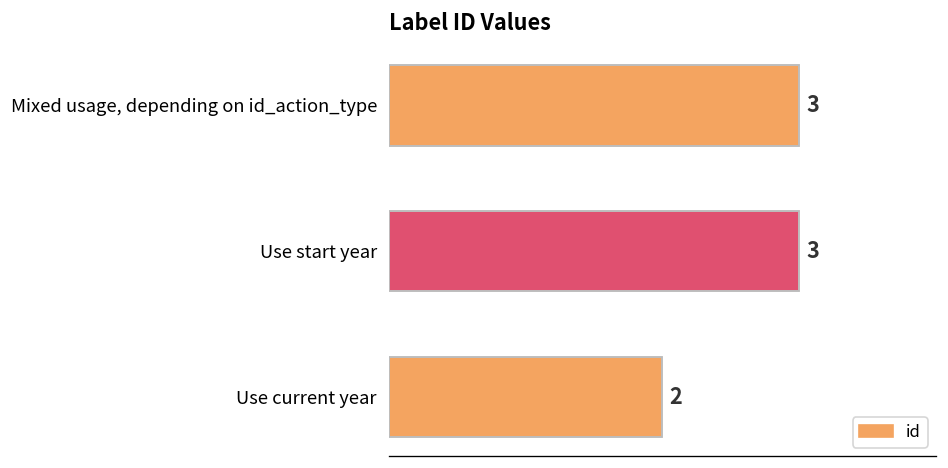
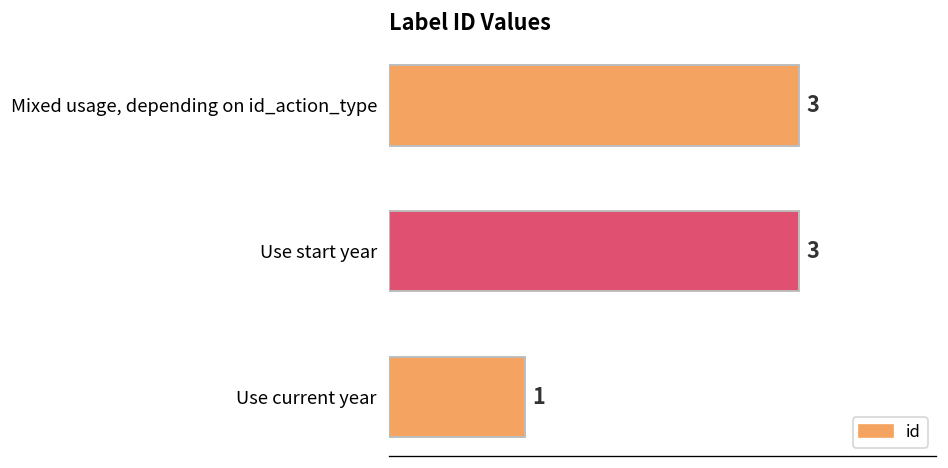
Use current year: 2 -> 1
